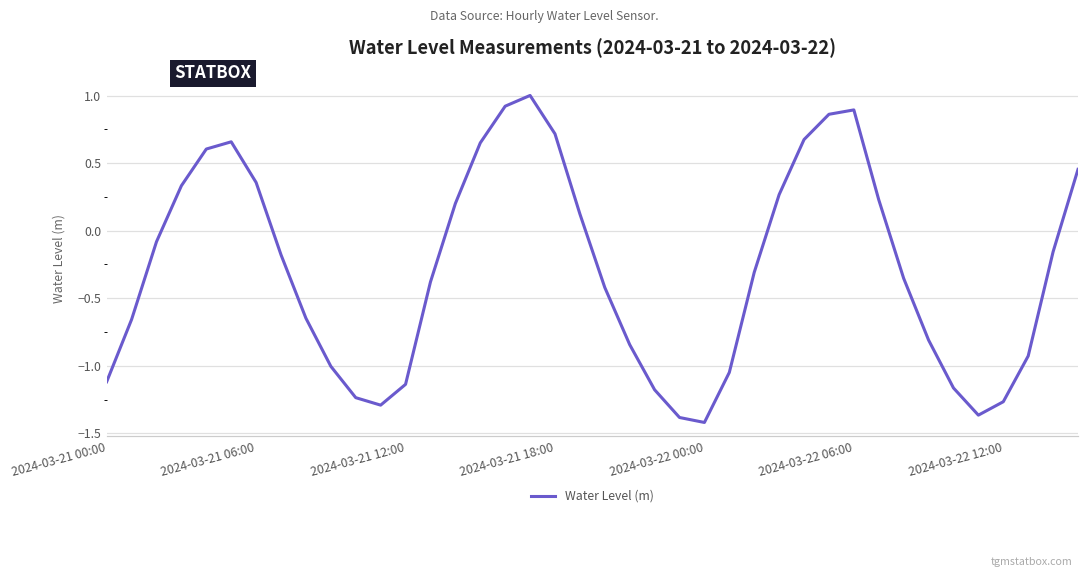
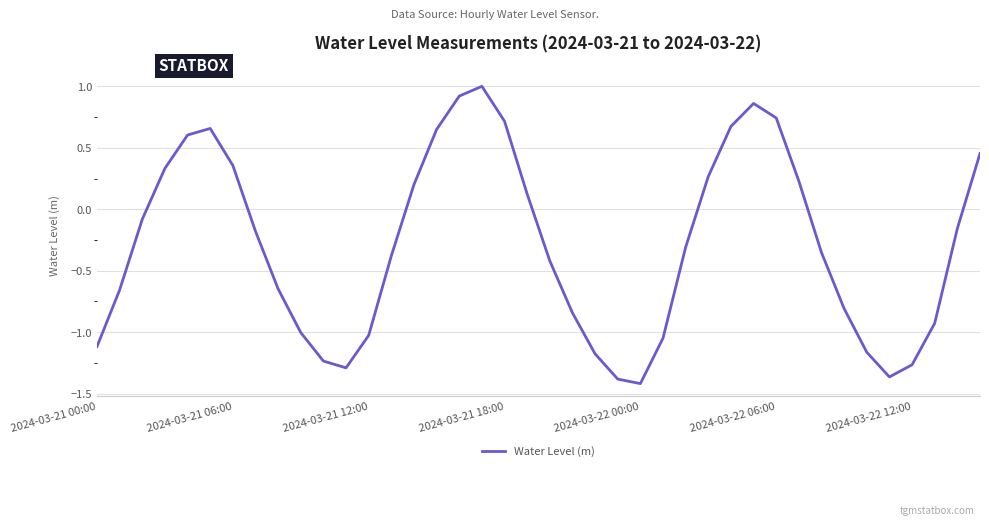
2024-03-21 12:00: -1.14 -> -1.03
2024-03-22 06:00: 0.89 -> 0.74
